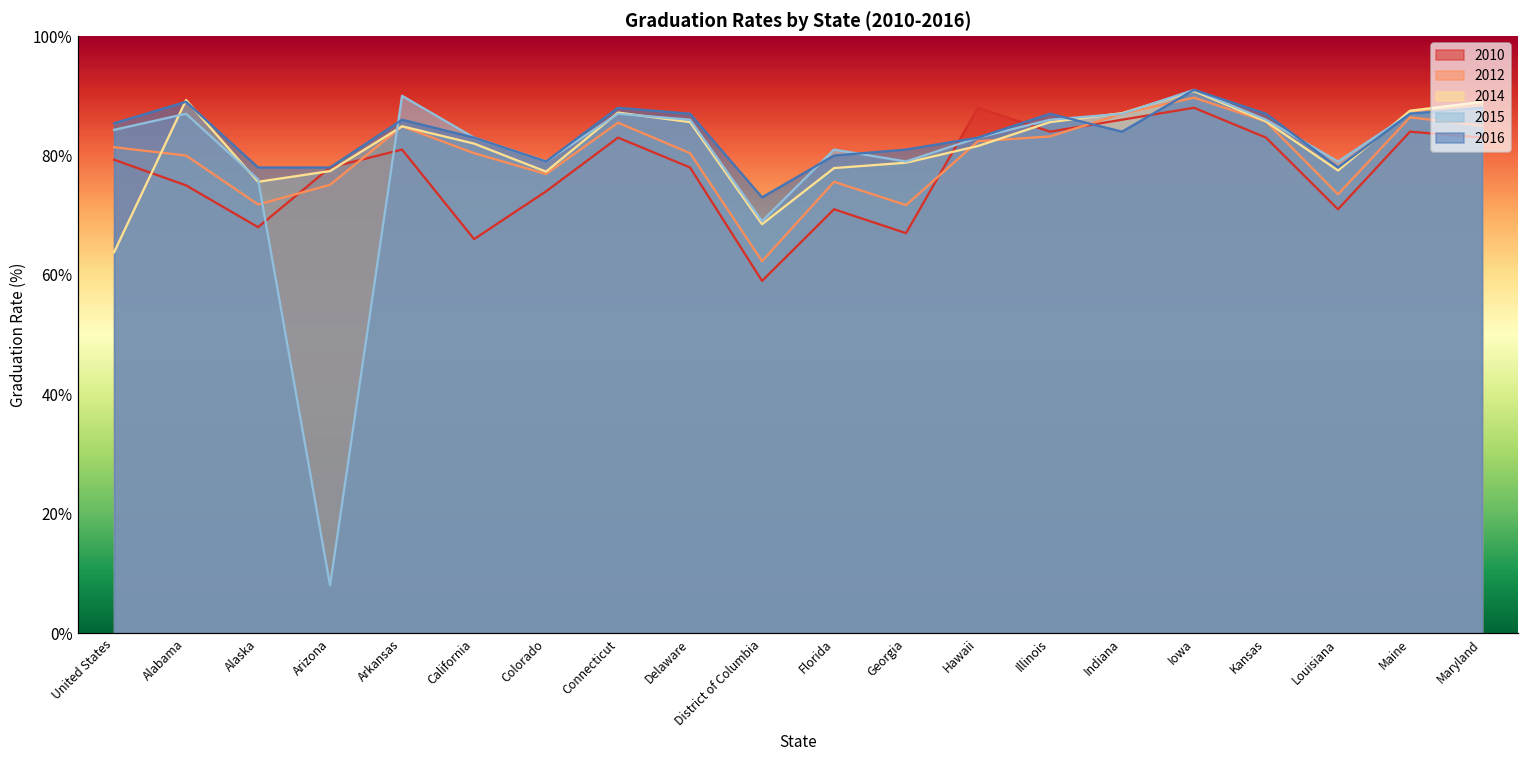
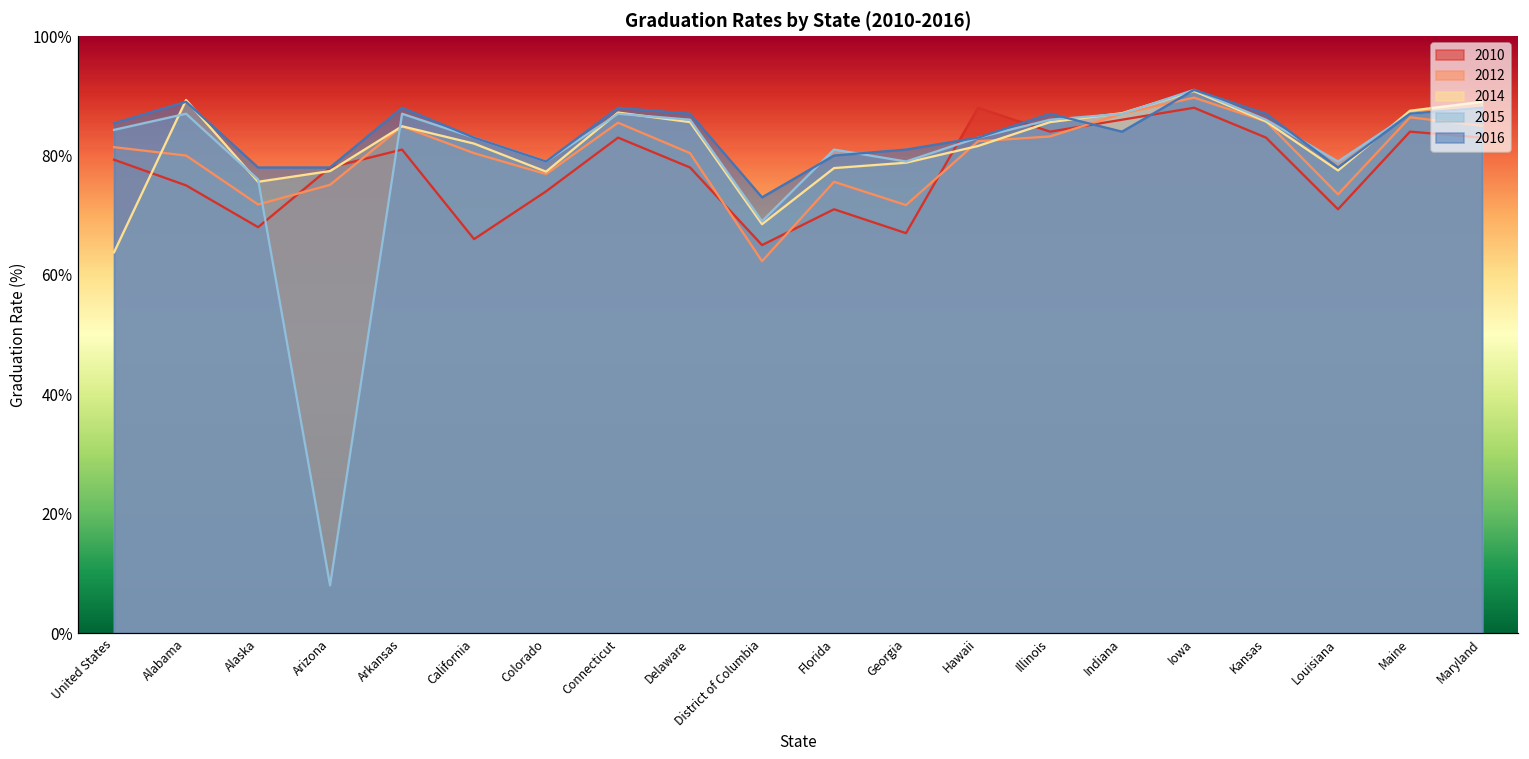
2015, Arkansas: 90% -> 87%
2016, Arkansas: 86% -> 88%
2010, District of Columbia: 59% -> 65%
